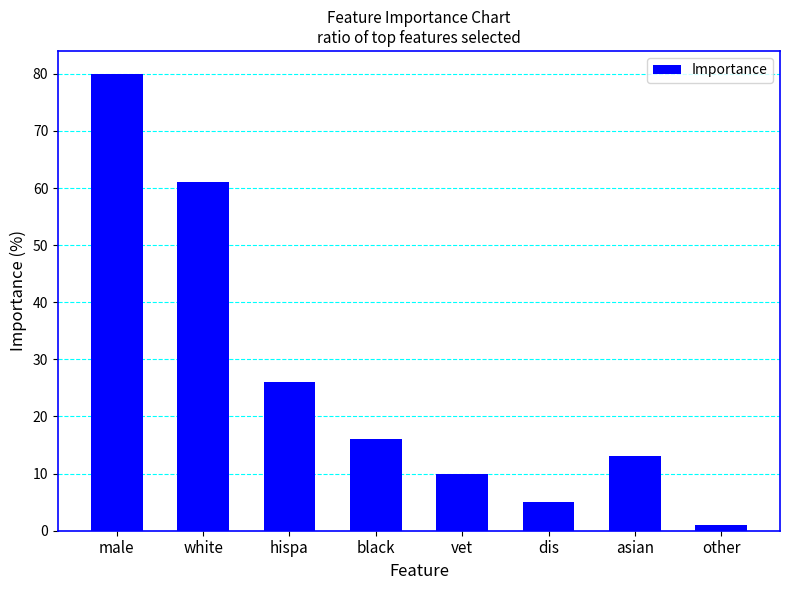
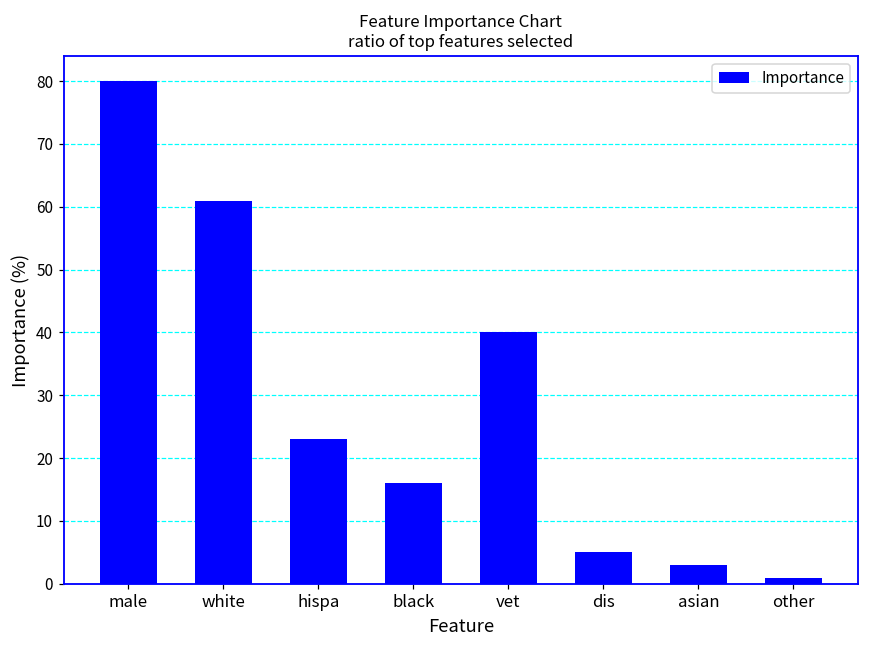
hispa: 26 -> 23
vet: 10 -> 40
asian: 13 -> 3
